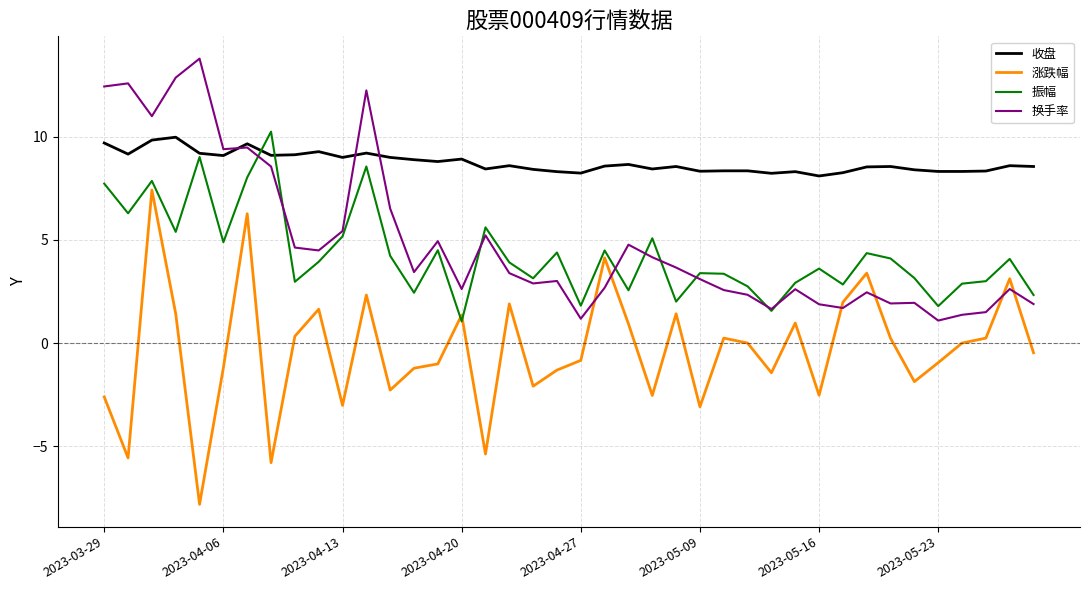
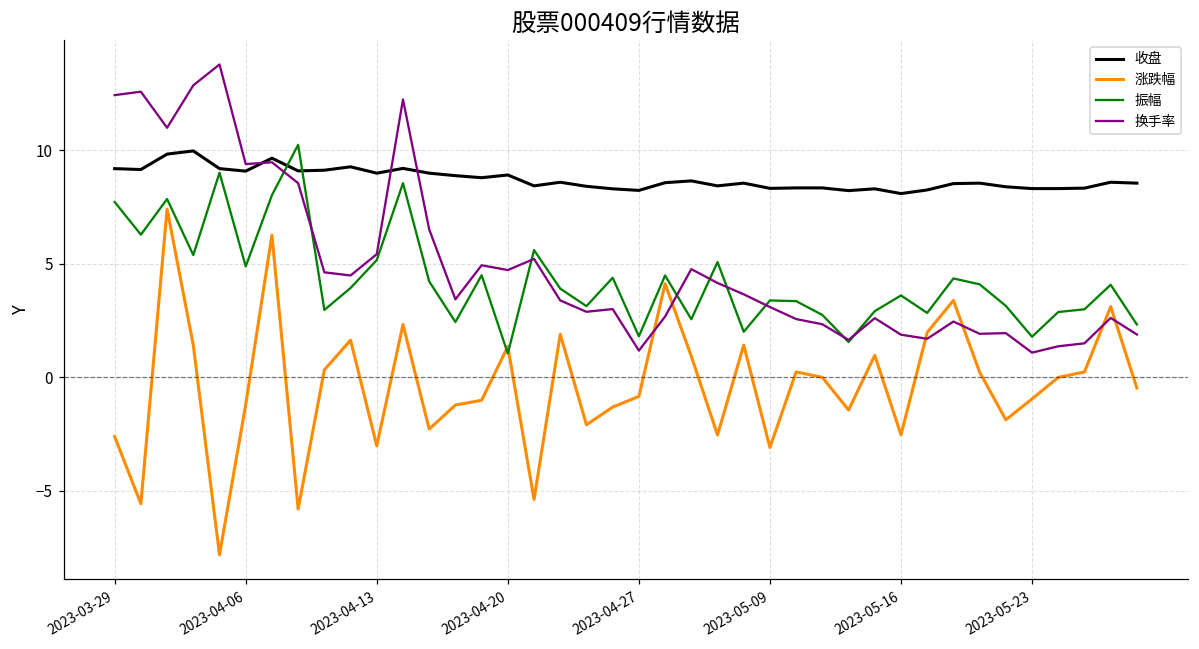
收盘, 2023-03-29: 9.7 -> 9.2
换手率, 2023-04-20: 2.6 -> 4.7
